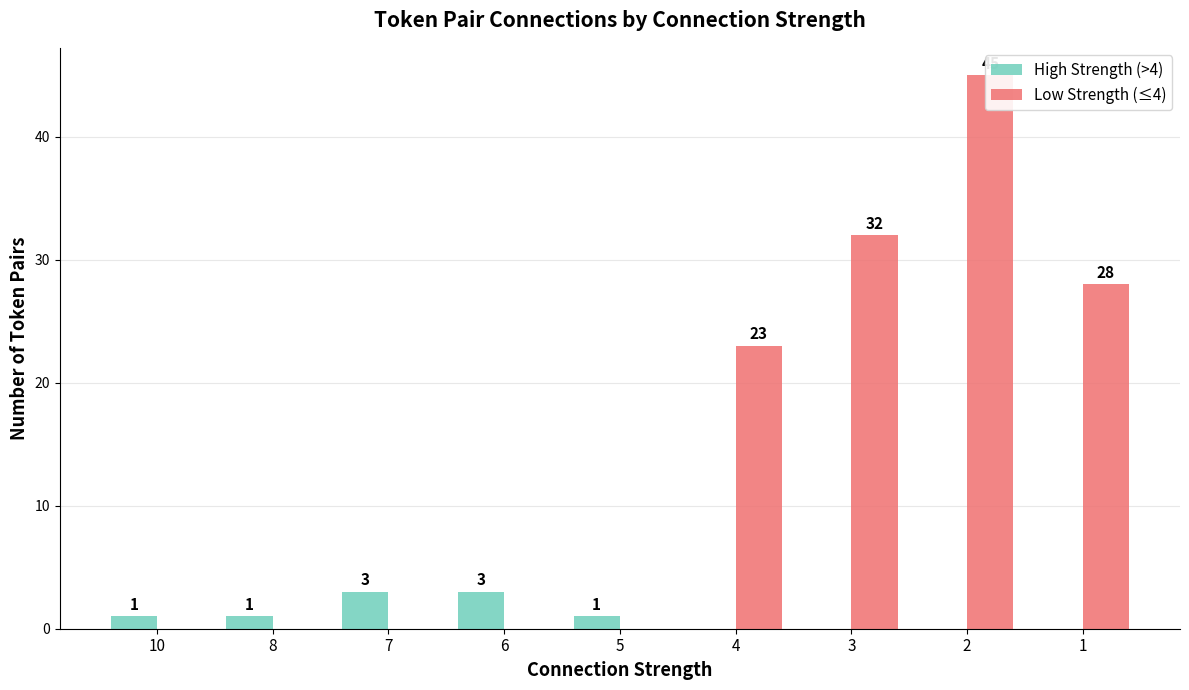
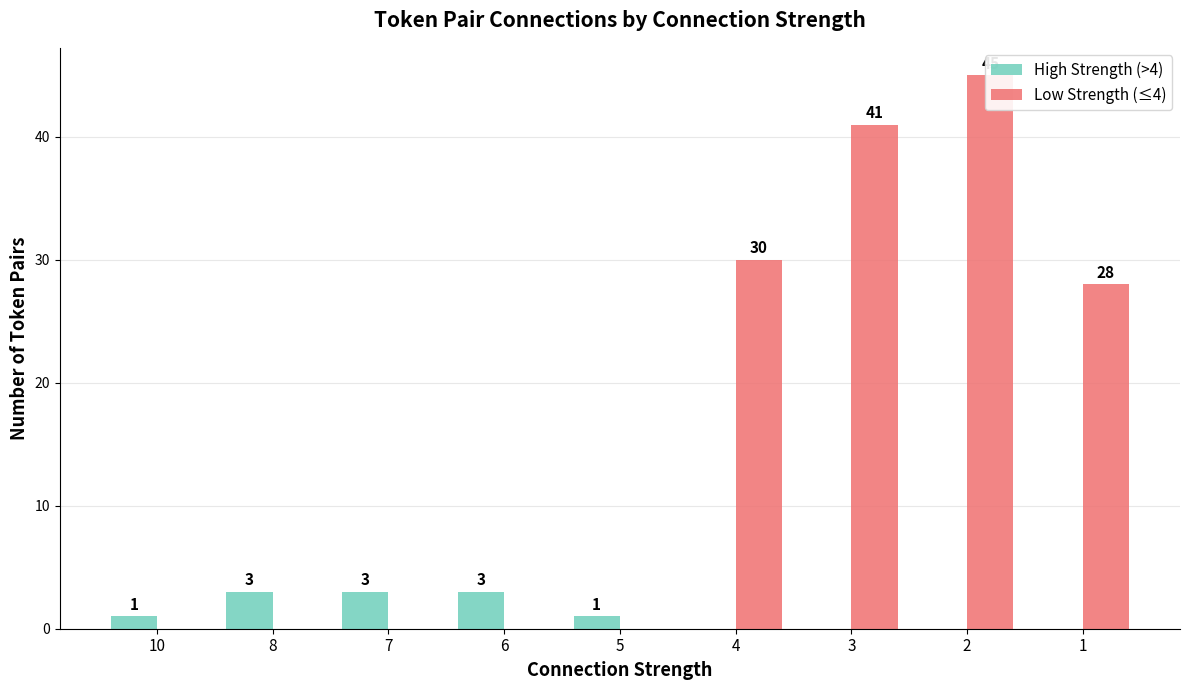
High Strength (>4), 8: 1 -> 3
Low Strength (≤4), 4: 23 -> 30
Low Strength (≤4), 3: 32 -> 41
